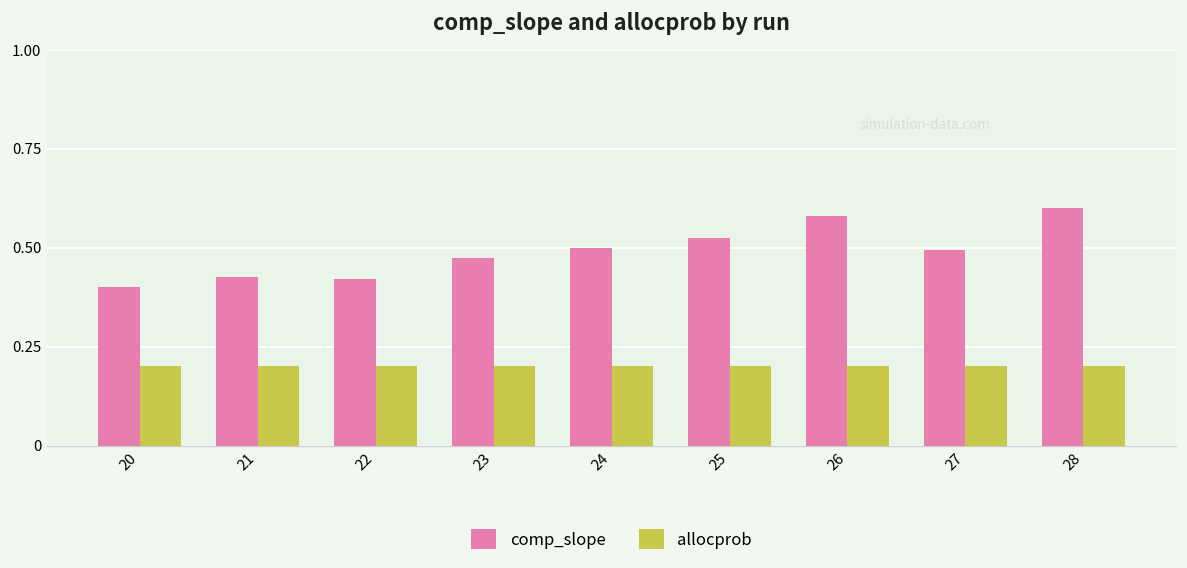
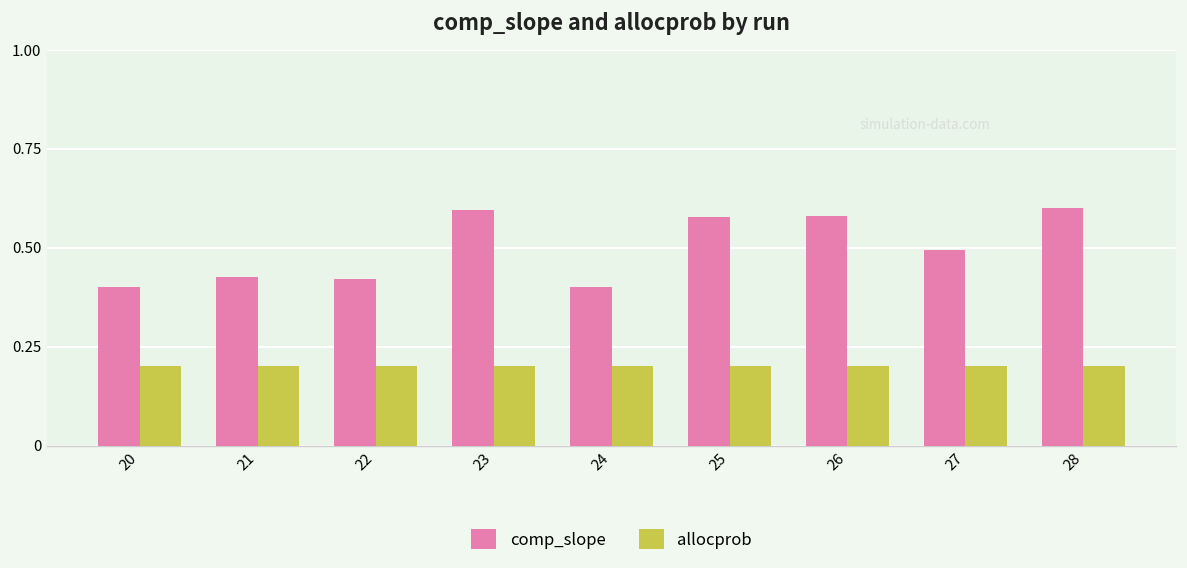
comp_slope, 23: 0.48 -> 0.60
comp_slope, 24: 0.5 -> 0.4
comp_slope, 25: 0.53 -> 0.58
